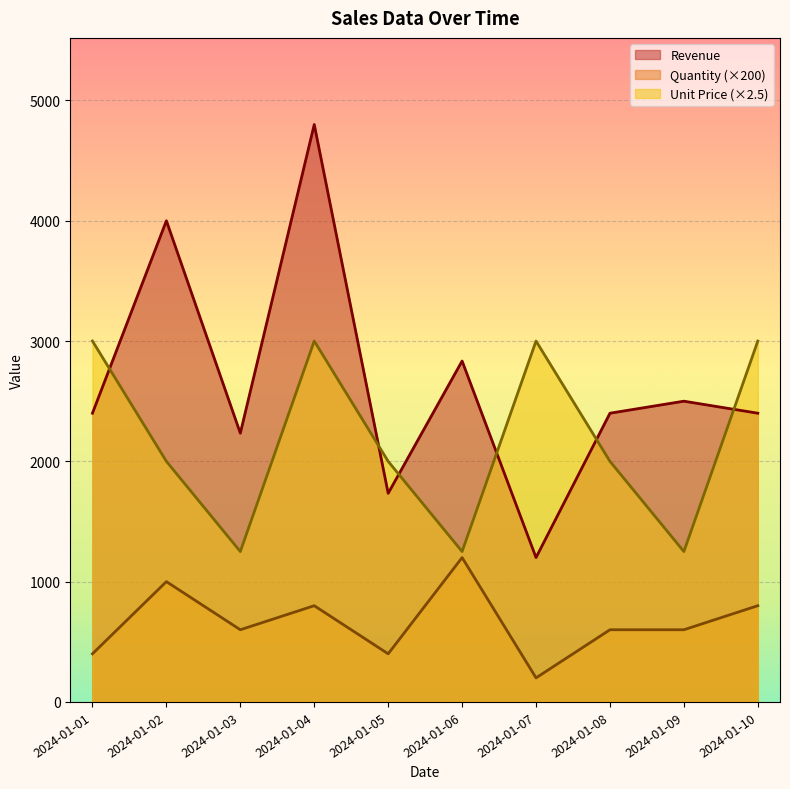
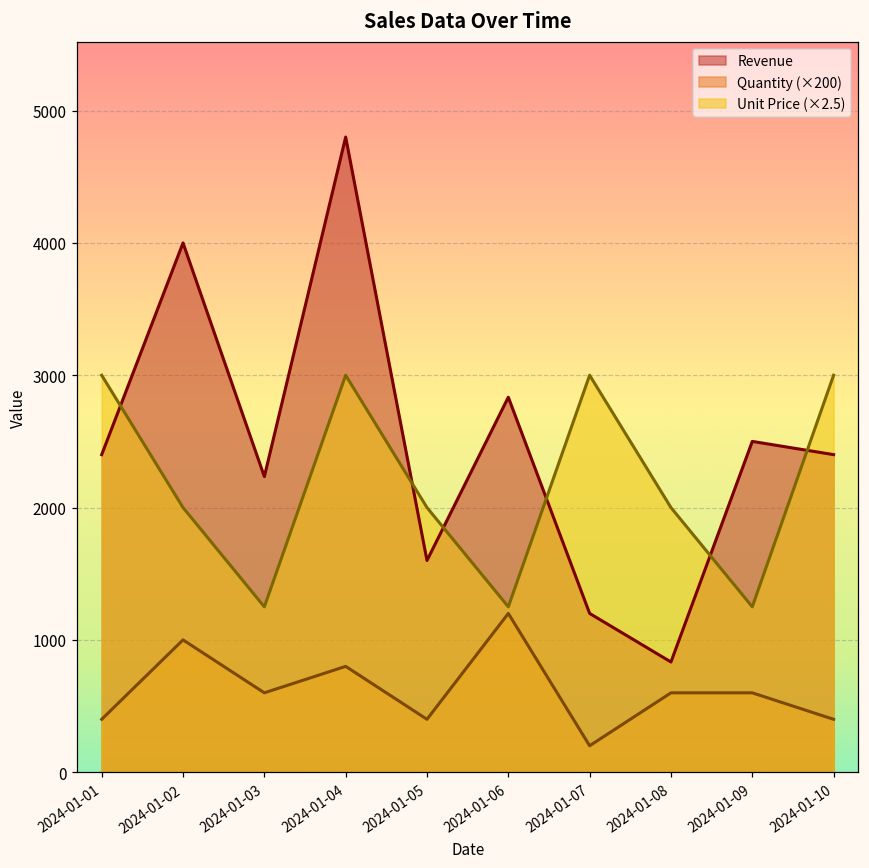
Revenue, 2024-01-05: 1730 -> 1600
Revenue, 2024-01-08: 2400 -> 830
Quantity (×200), 2024-01-10: 800 -> 400
